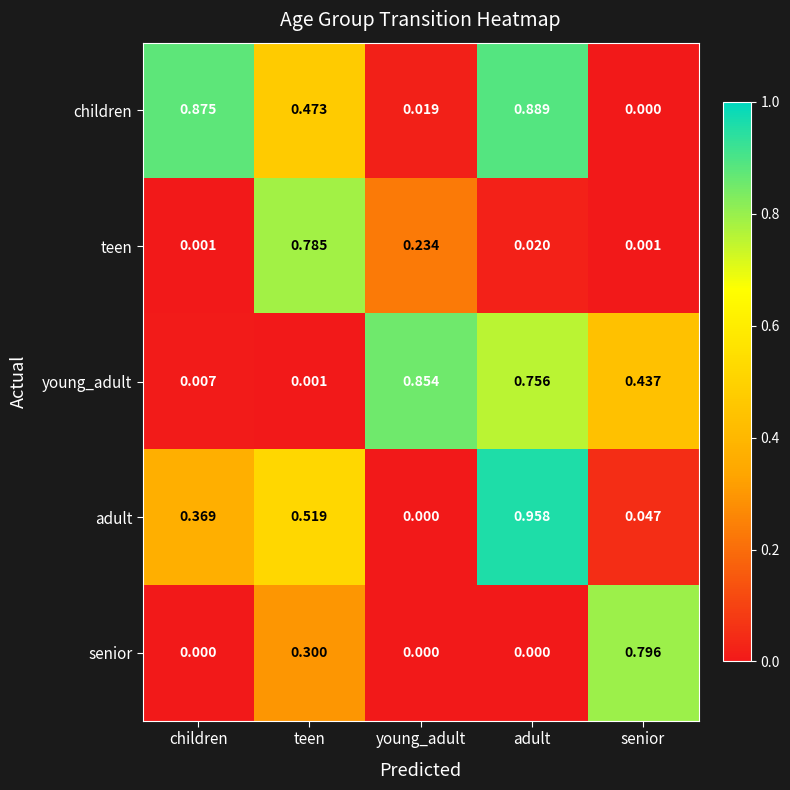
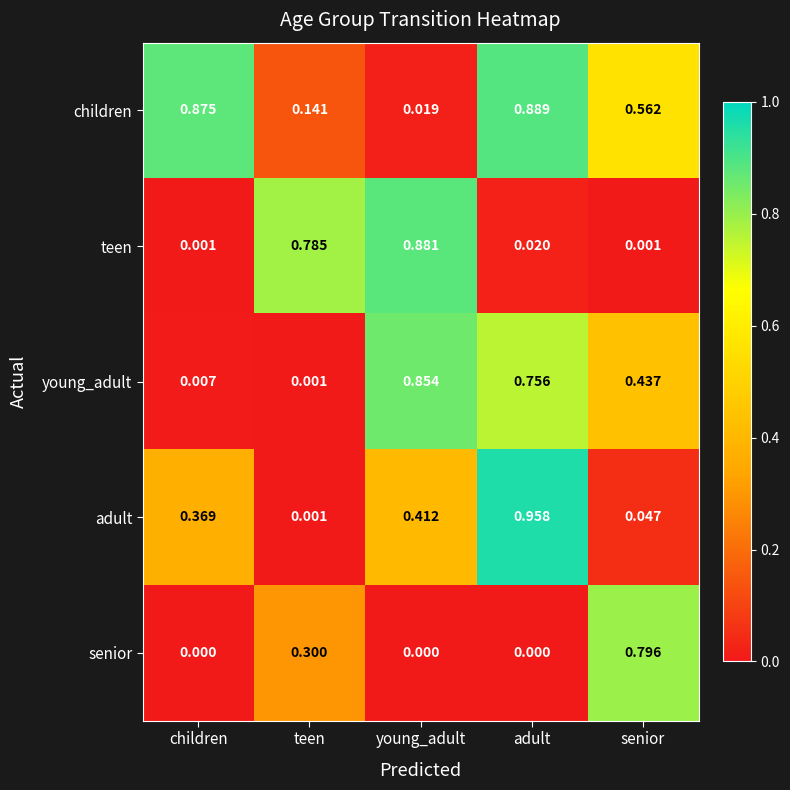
children, teen: 0.473 -> 0.141
children, senior: 0.000 -> 0.562
teen, young_adult: 0.234 -> 0.881
adult, teen: 0.519 -> 0.001
adult, young_adult: 0.000 -> 0.412
